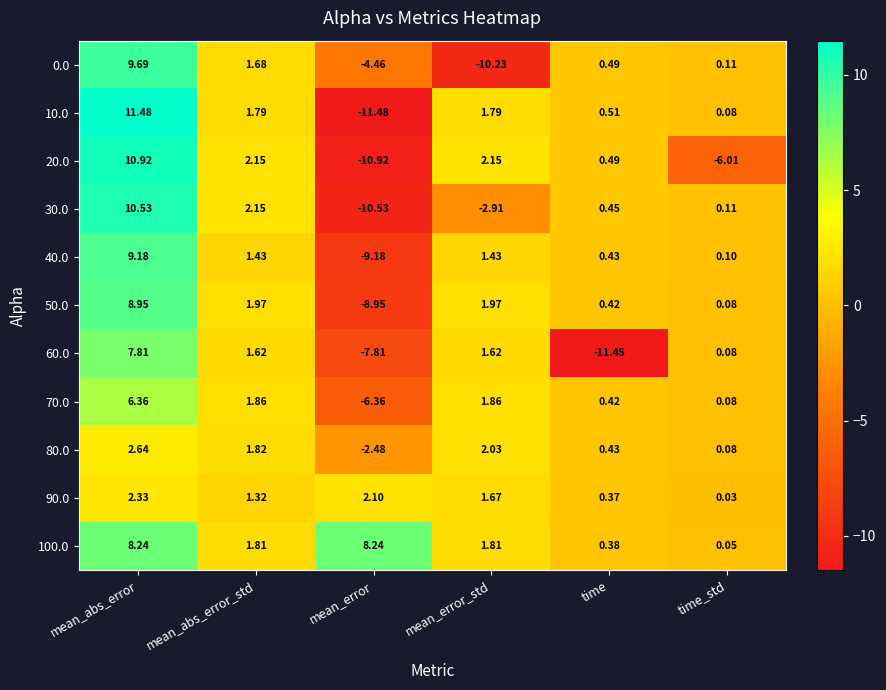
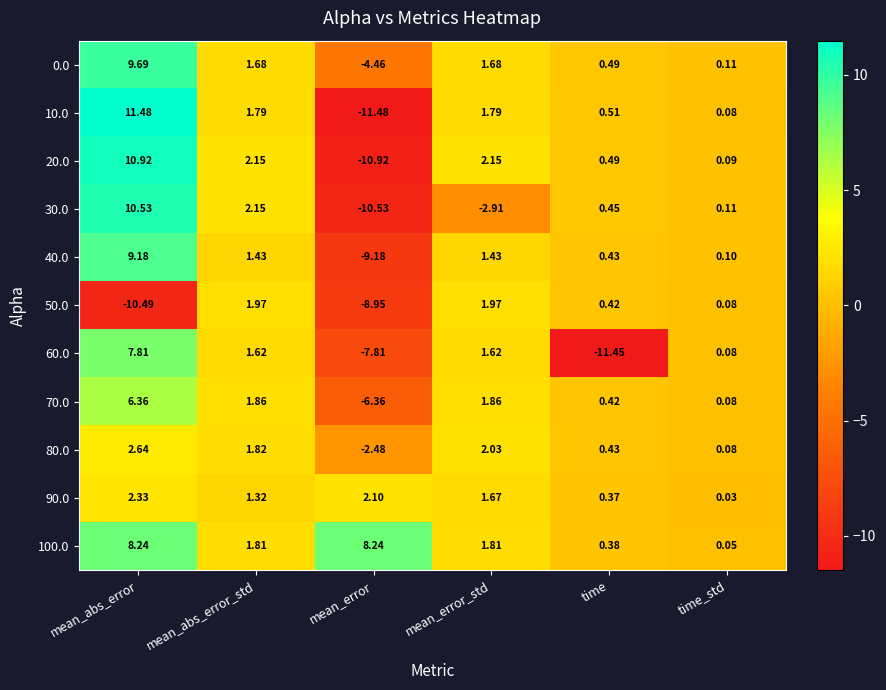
0.0, mean_error_std: -10.23 -> 1.68
20.0, time_std: -6.01 -> 0.09
50.0, mean_abs_error: 8.95 -> -10.49
